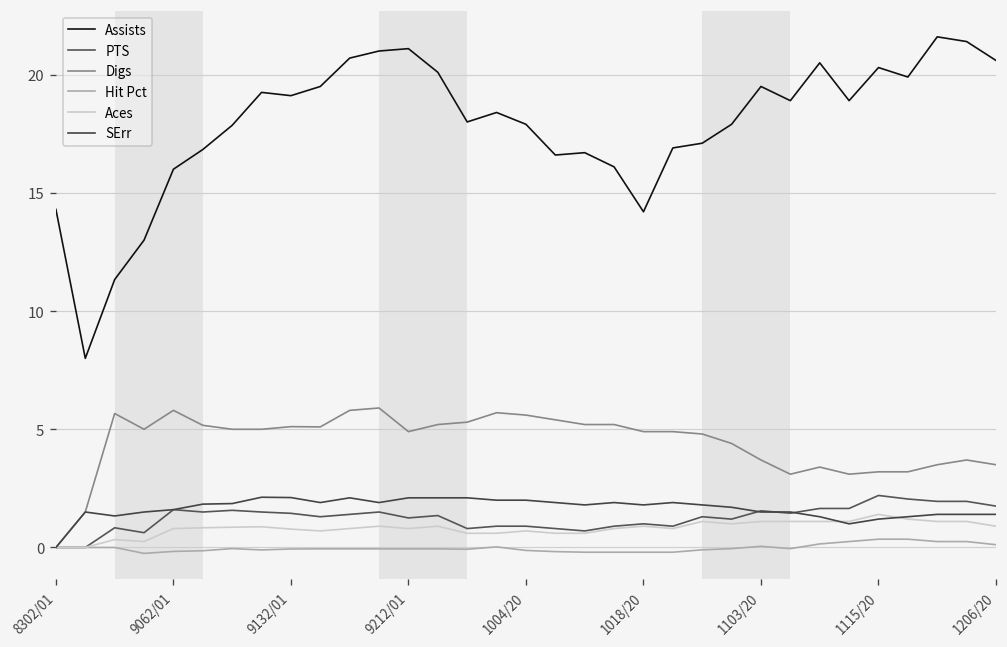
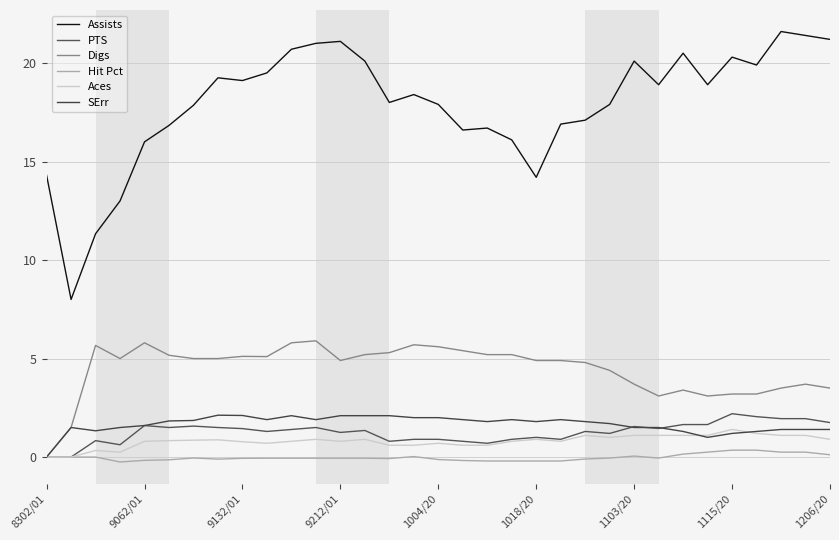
Assists, 1103/20: 19.5 -> 20.1
Assists, 1206/20: 20.6 -> 21.2
